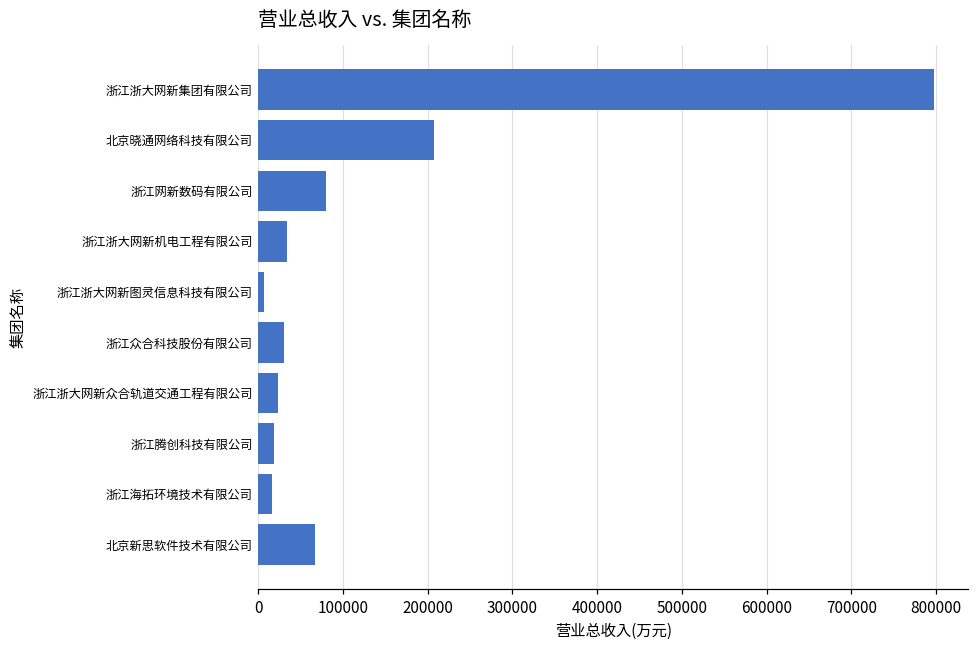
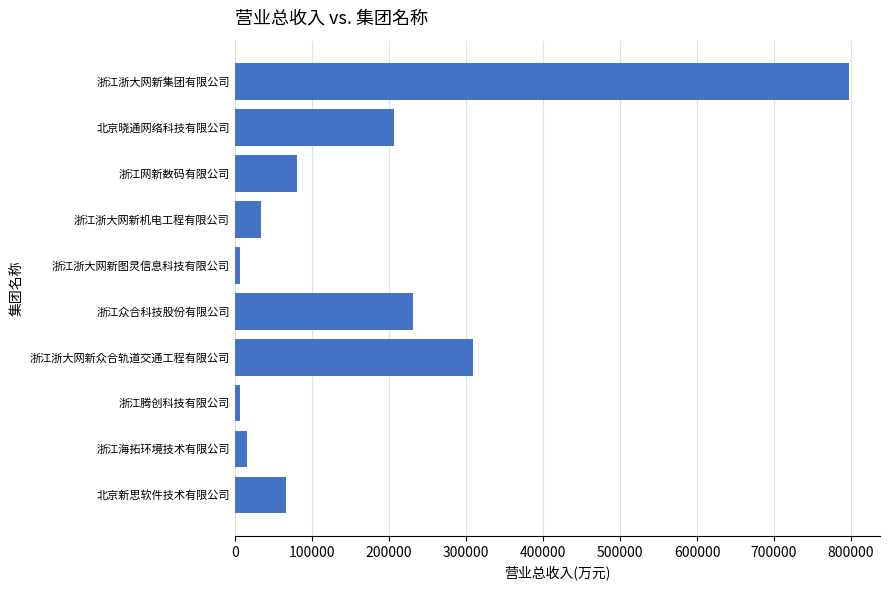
浙江众合科技股份有限公司: 30000 -> 230000
浙江浙大网新众合轨道交通工程有限公司: 20000 -> 310000
浙江腾创科技有限公司: 20000 -> 10000
